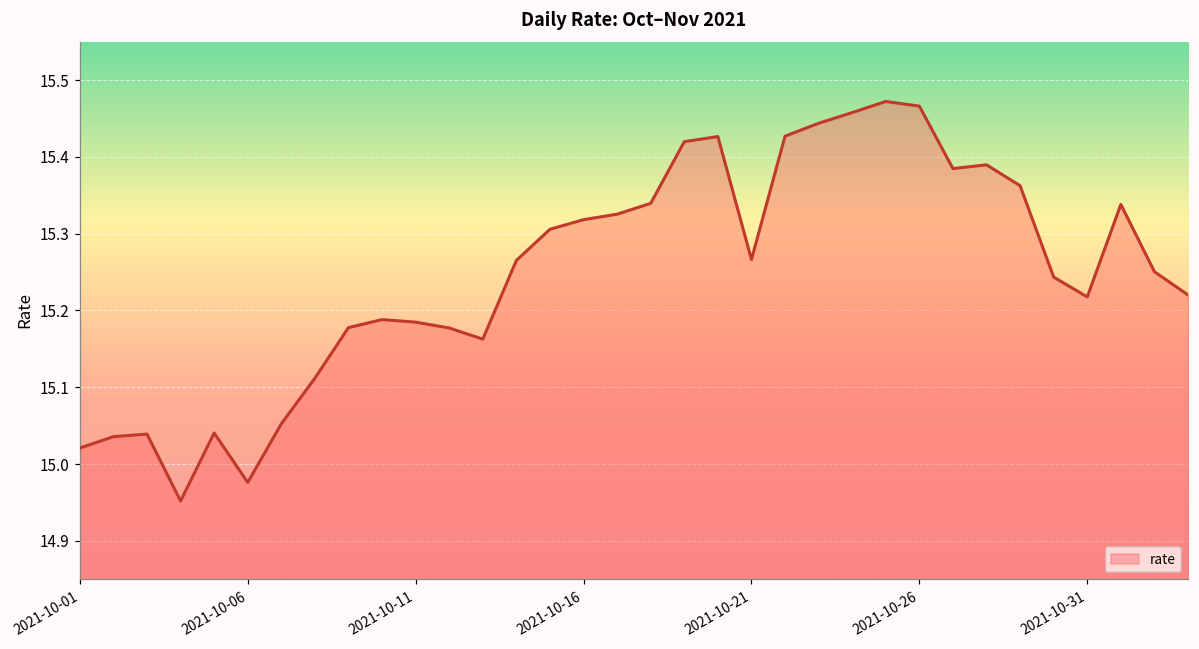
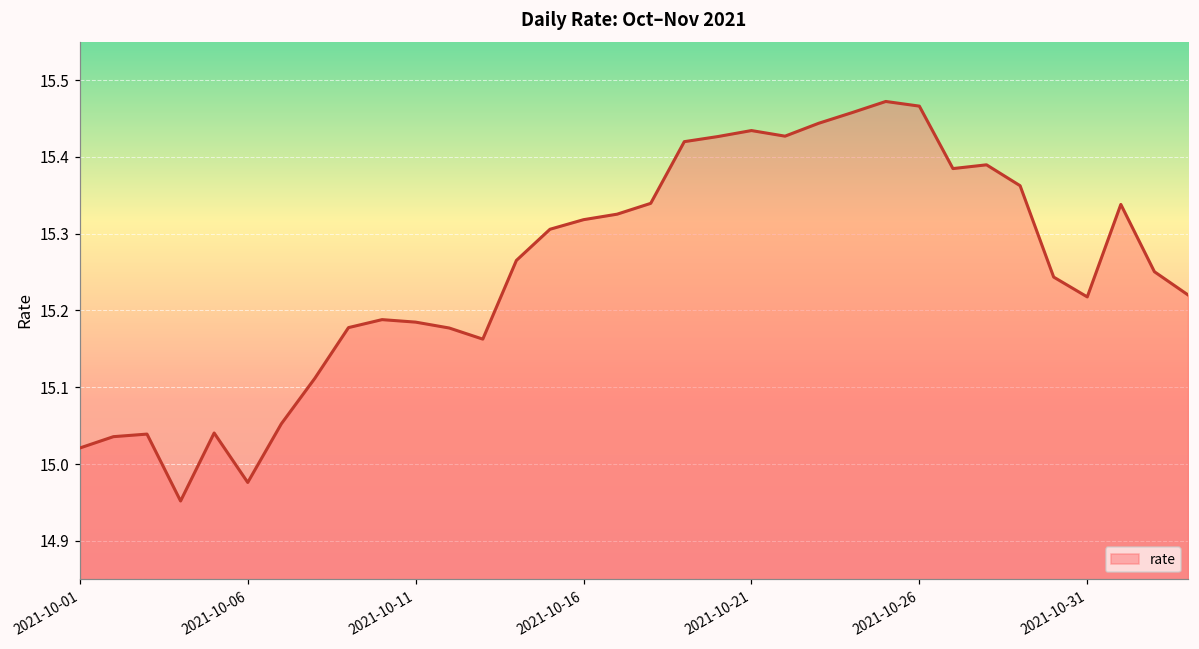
2021-10-21: 15.27 -> 15.43
